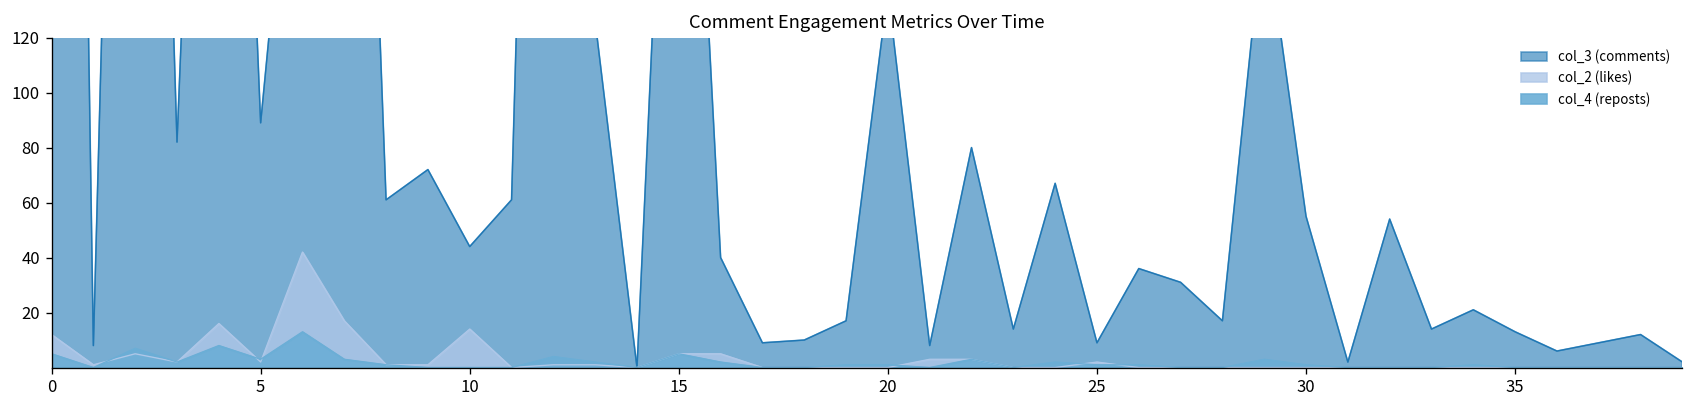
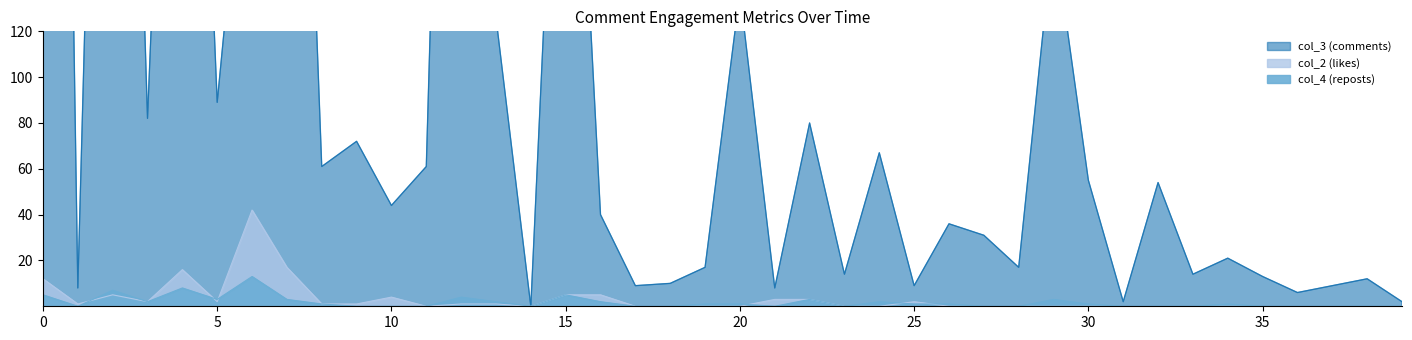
col_2 (likes), 10: 14 -> 4
